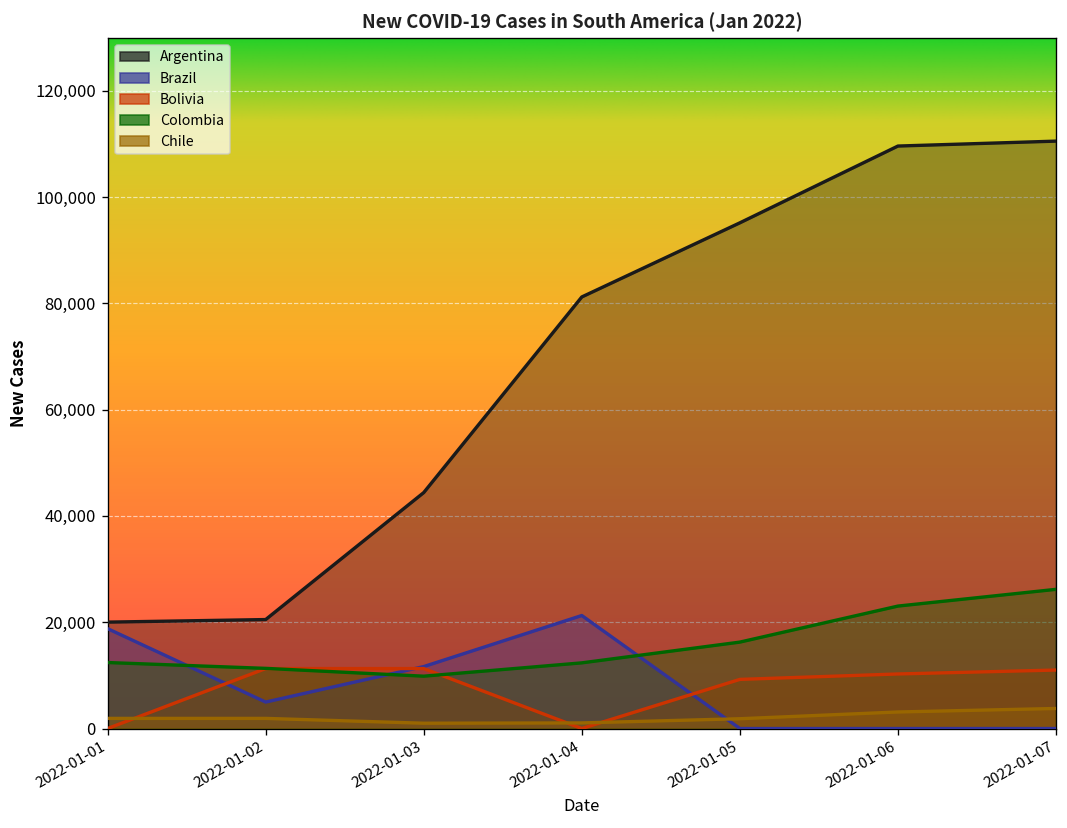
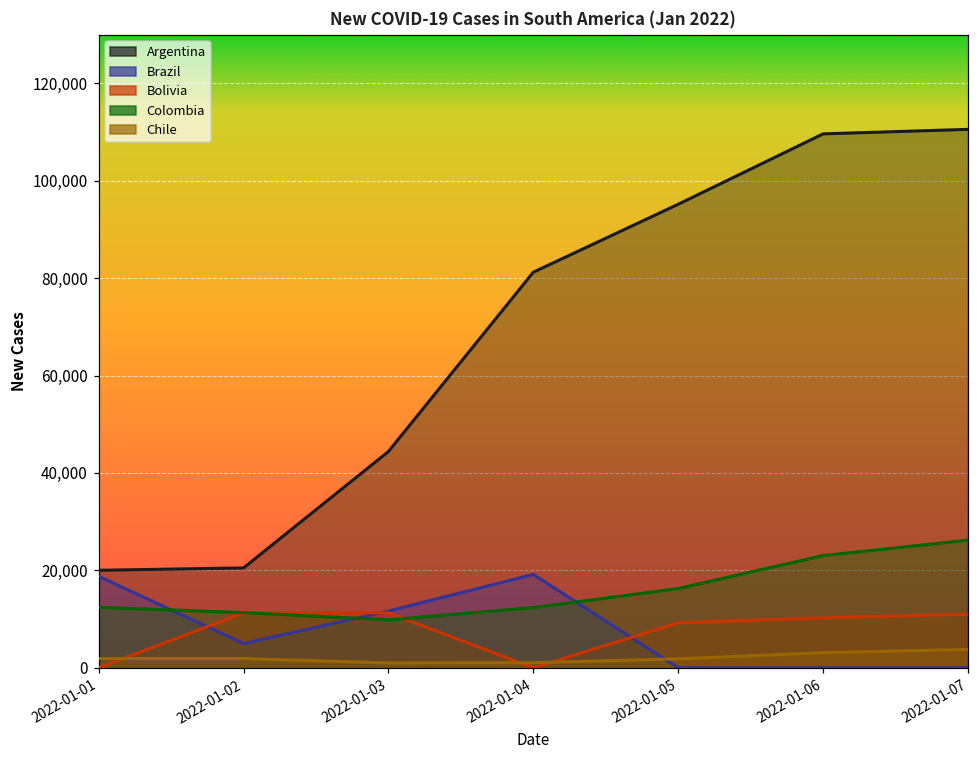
Brazil, 2022-01-04: 21,000 -> 19,000
